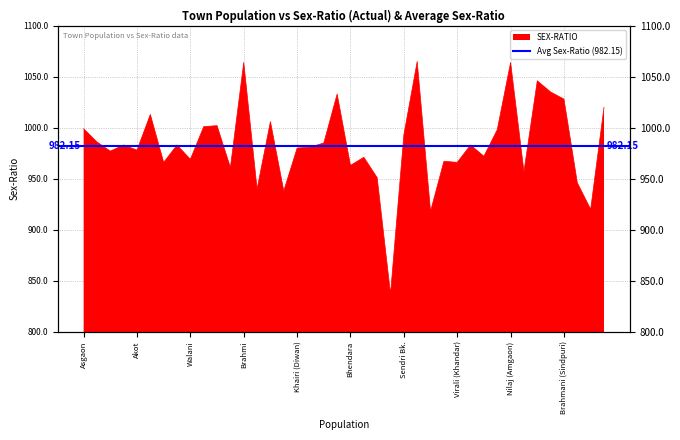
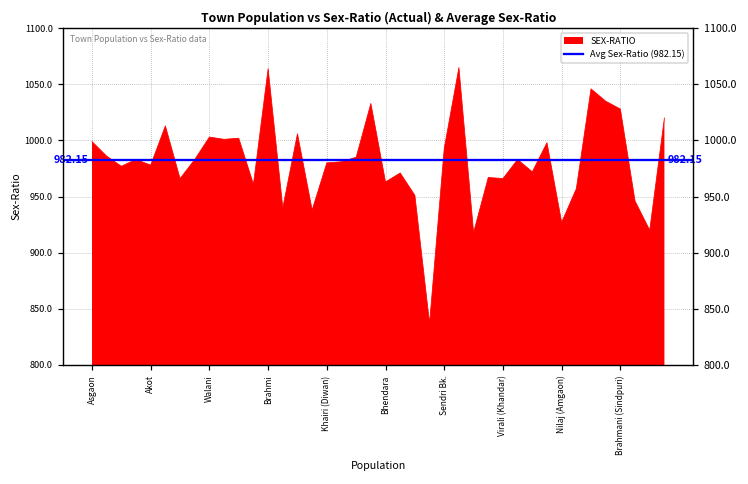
Walani: 969 -> 1003
Nilaj (Amgaon): 1064 -> 927
